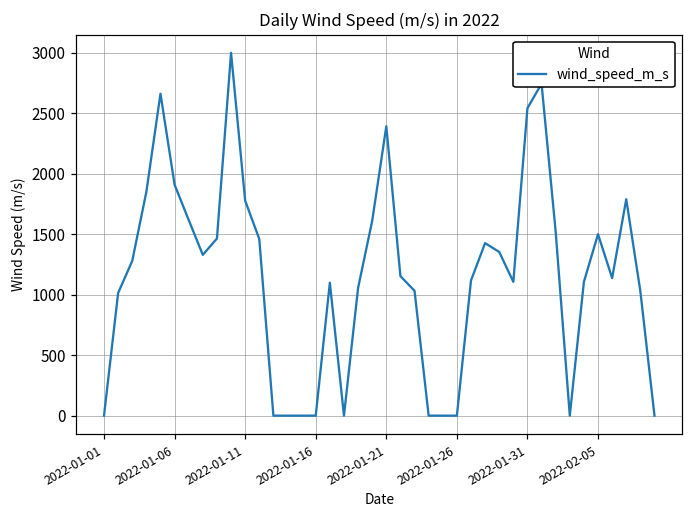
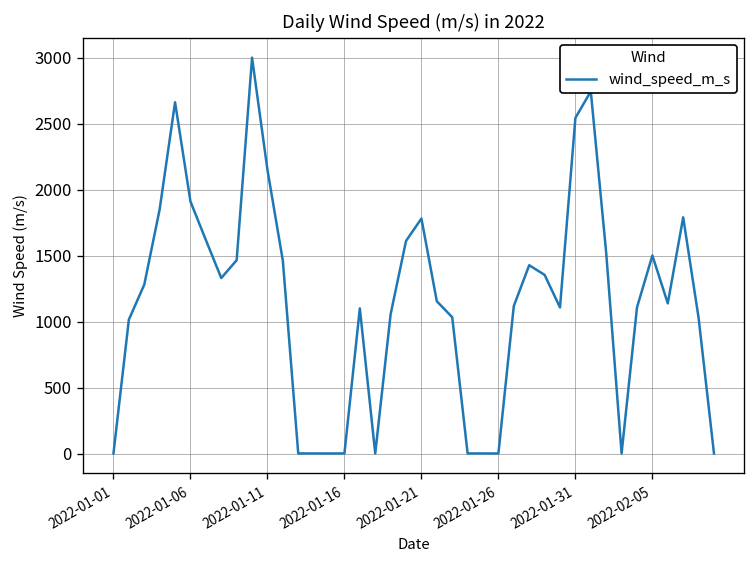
2022-01-11: 1780 -> 2150
2022-01-21: 2390 -> 1780
